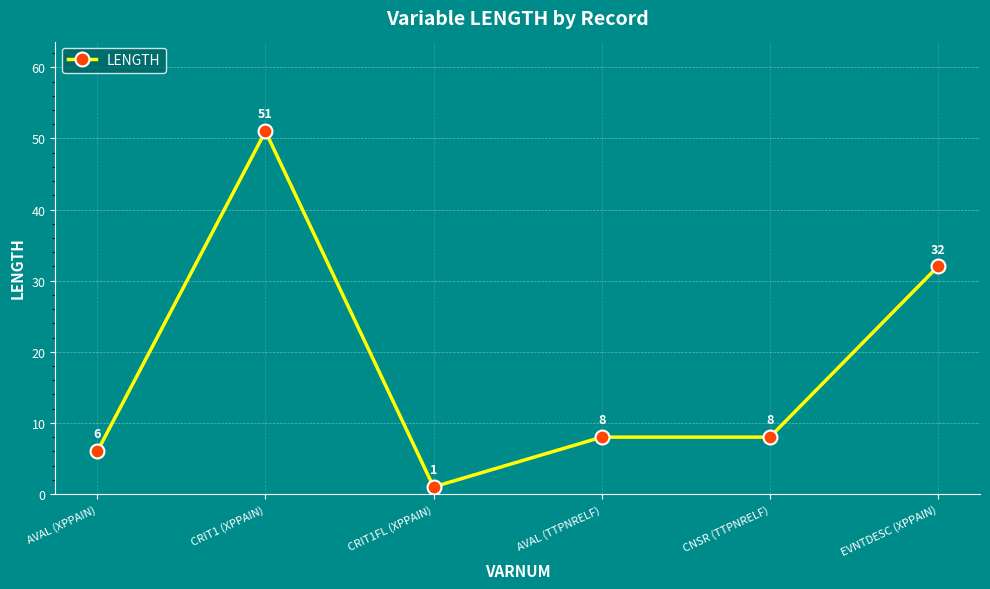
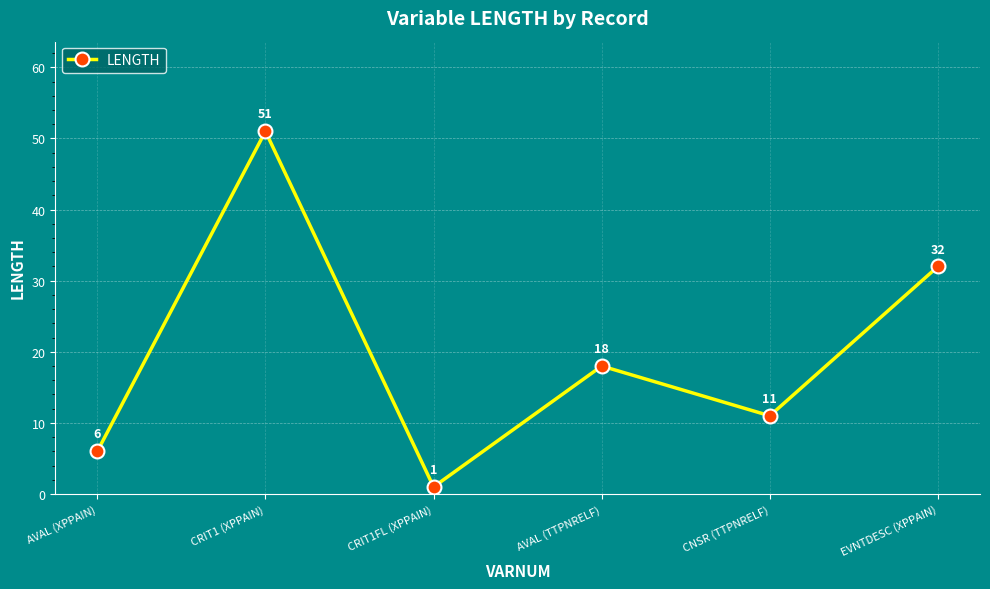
AVAL (TTPNRELF): 8 -> 18
CNSR (TTPNRELF): 8 -> 11
